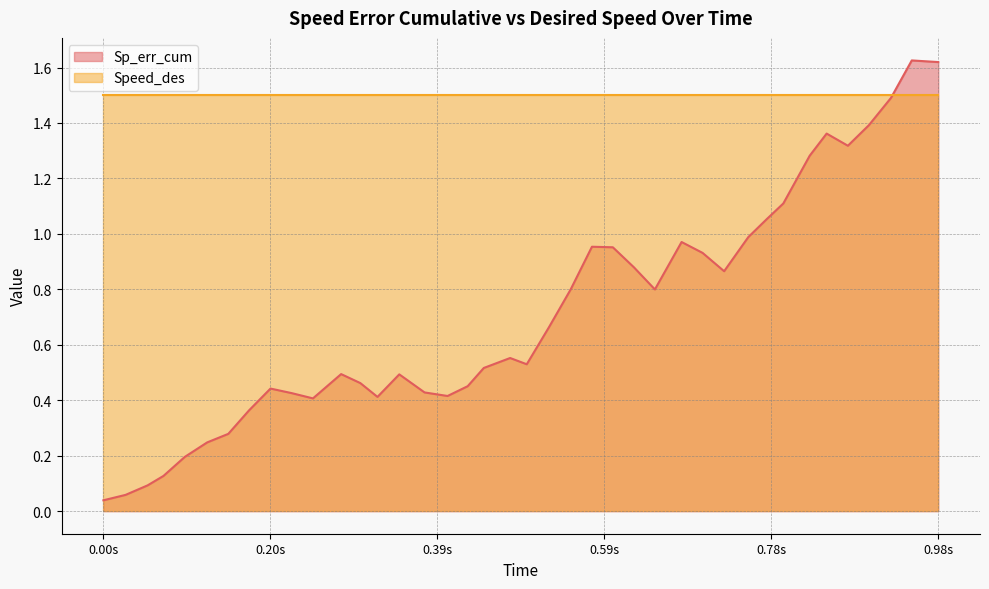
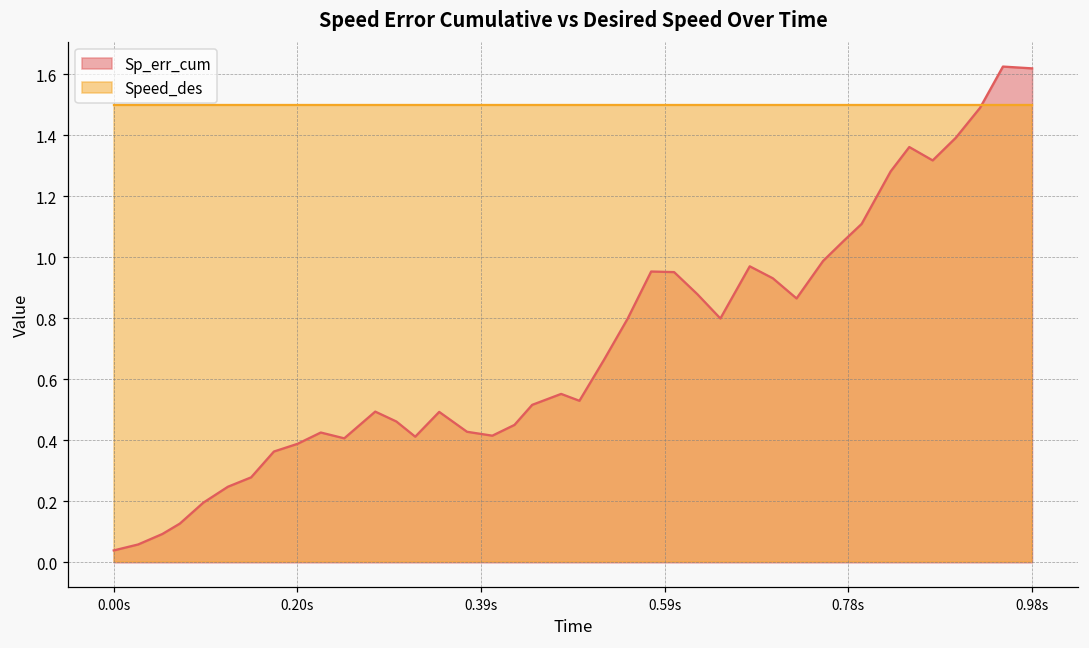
Sp_err_cum, 0.20s: 0.44 -> 0.39
